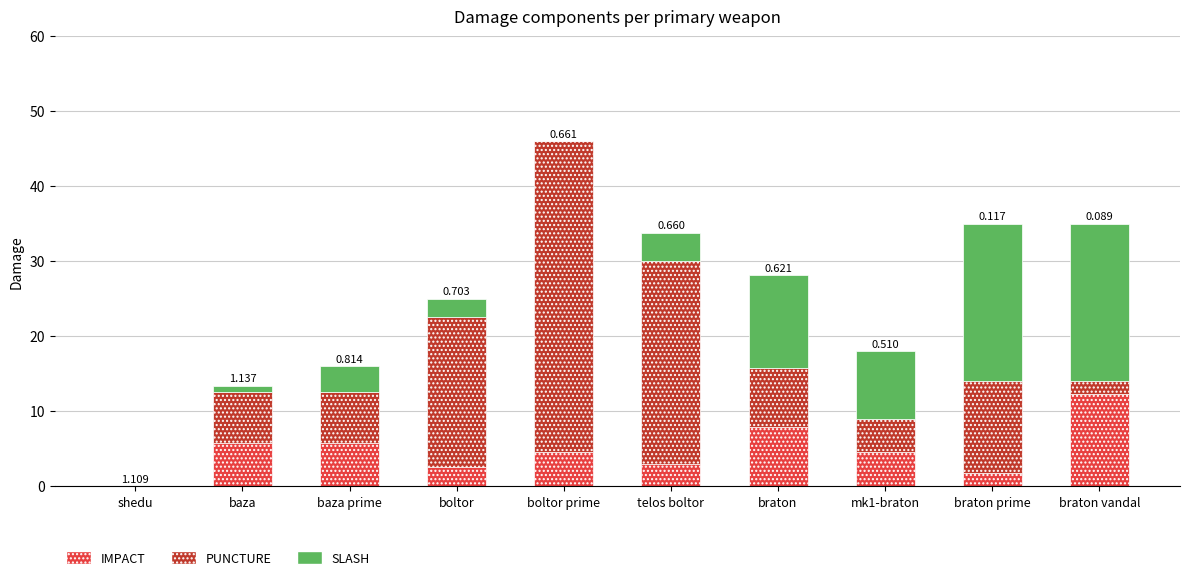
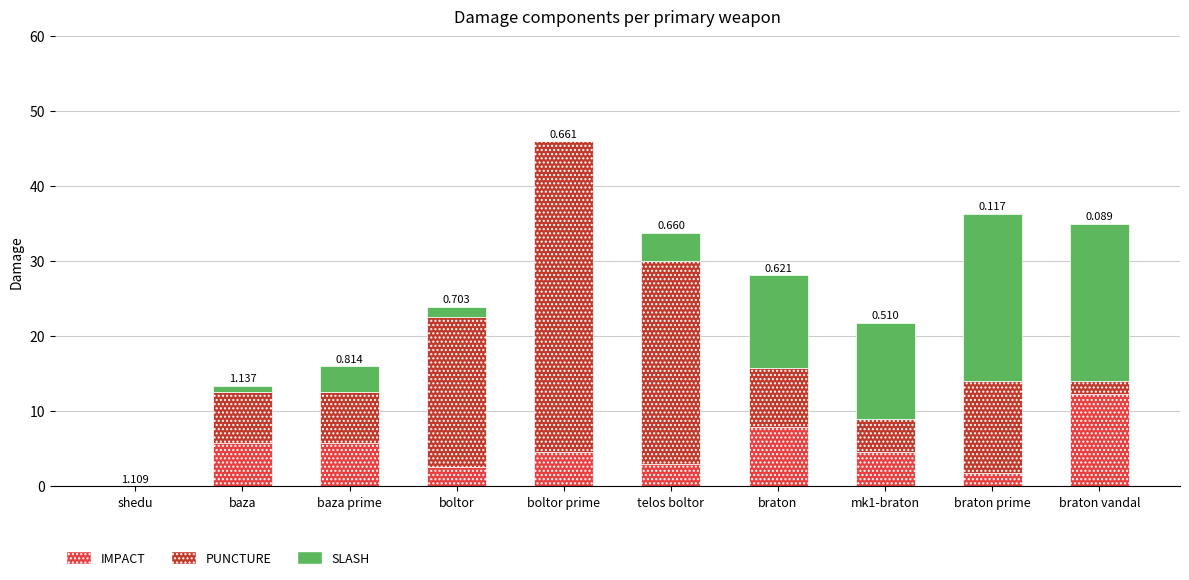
SLASH, boltor: 3 -> 1
SLASH, mk1-braton: 9 -> 13
SLASH, braton prime: 21 -> 22
